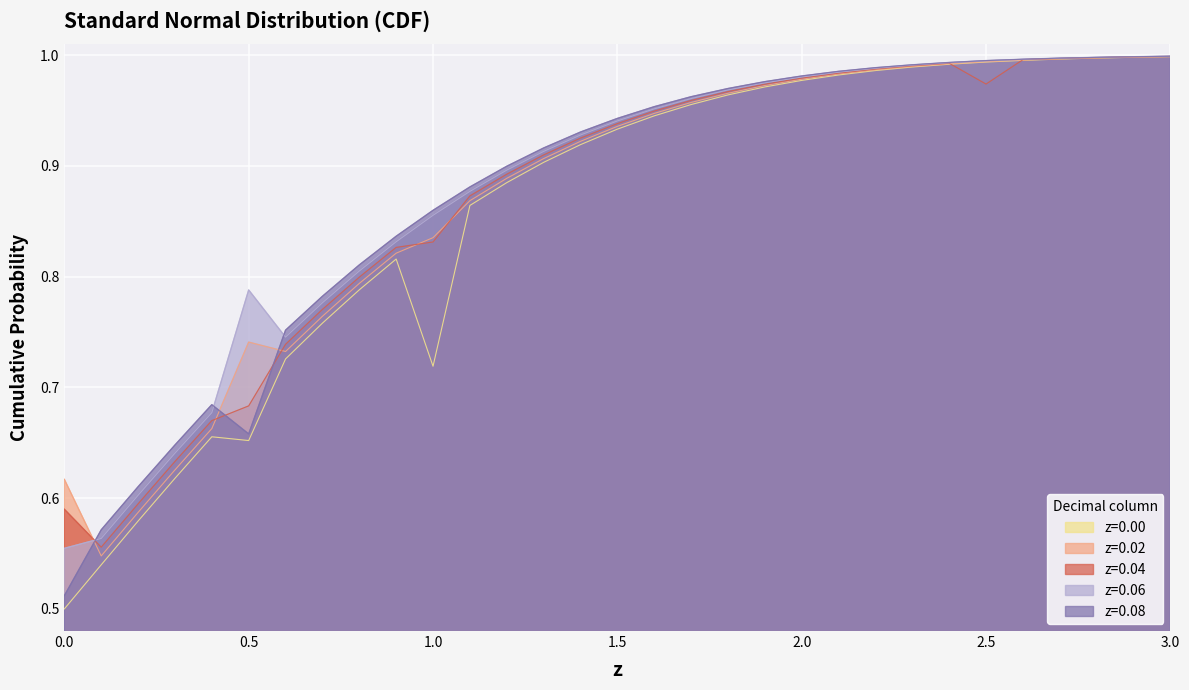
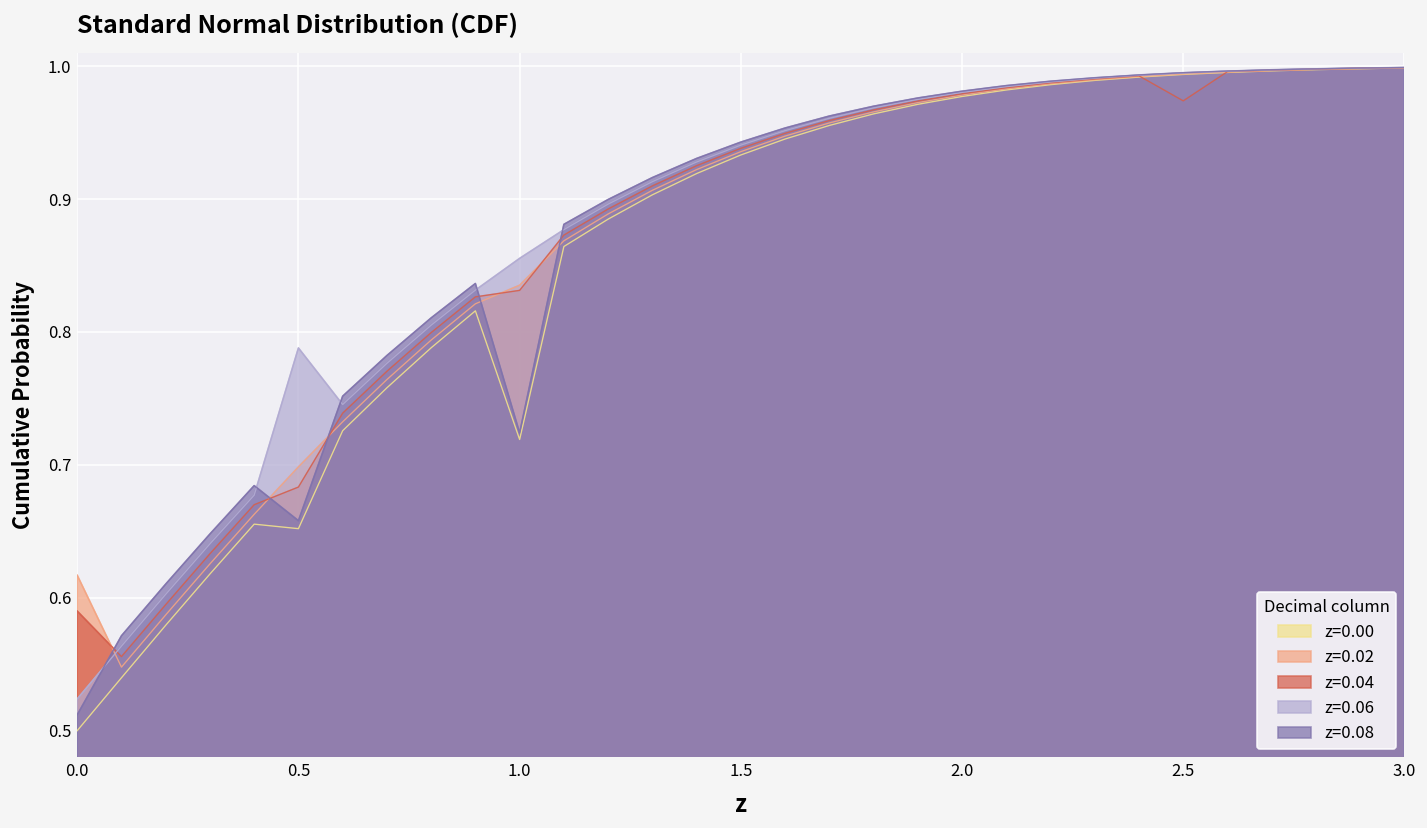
z=0.06, 0.0: 0.555 -> 0.524
z=0.02, 0.5: 0.741 -> 0.699
z=0.08, 1.0: 0.860 -> 0.724
